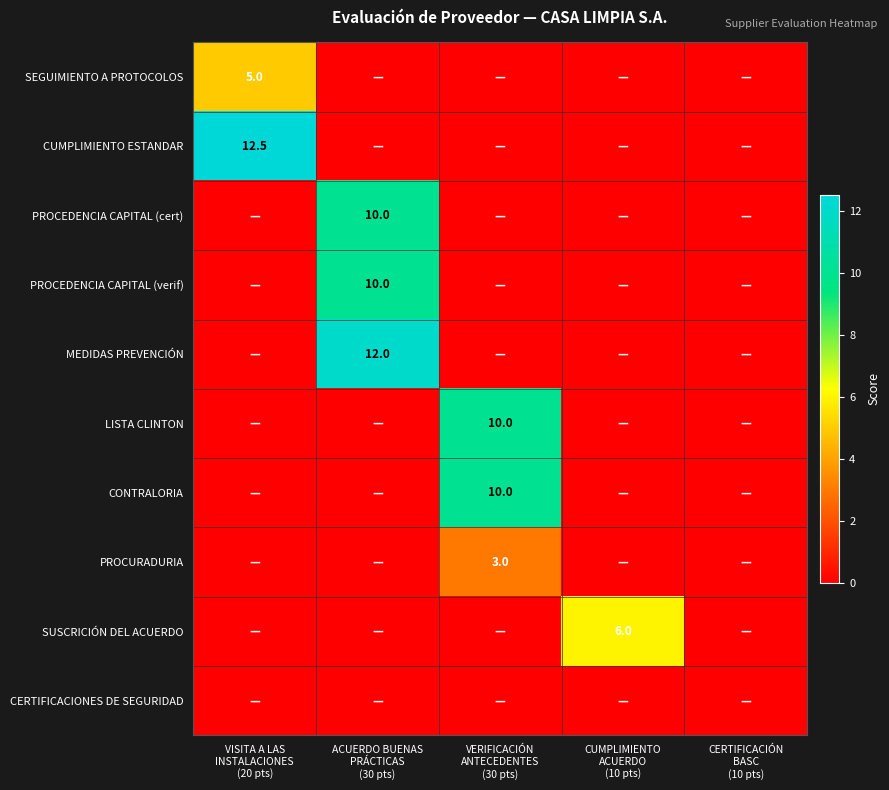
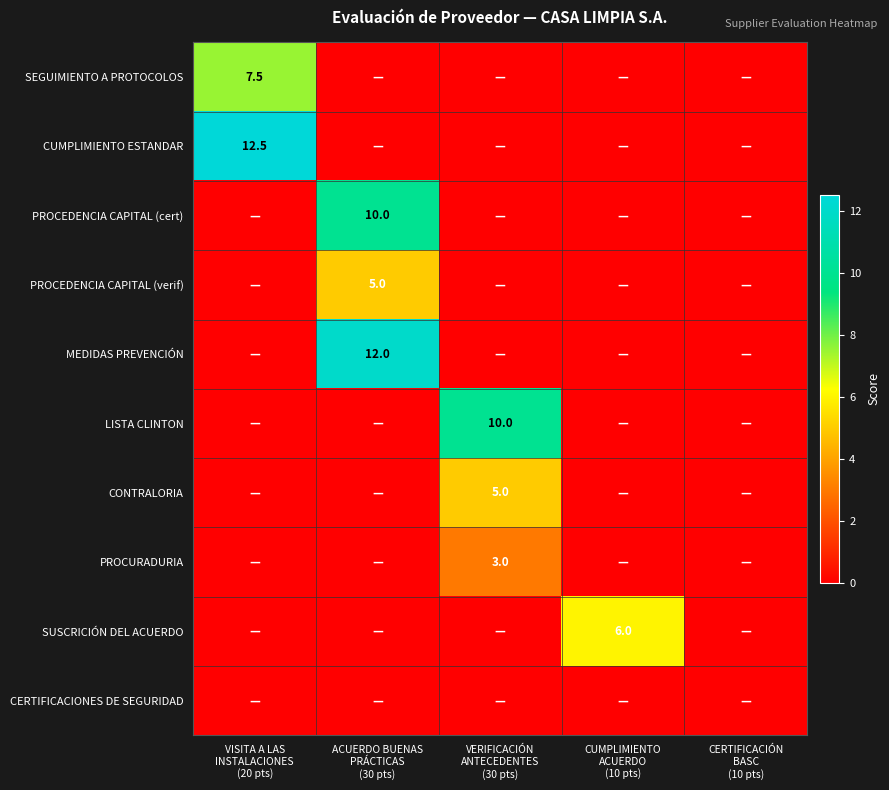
SEGUIMIENTO A PROTOCOLOS, VISITA A LAS INSTALACIONES (20 pts): 5.0 -> 7.5
PROCEDENCIA CAPITAL (verif), ACUERDO BUENAS PRÁCTICAS (30 pts): 10.0 -> 5.0
CONTRALORIA, VERIFICACIÓN ANTECEDENTES (30 pts): 10.0 -> 5.0
